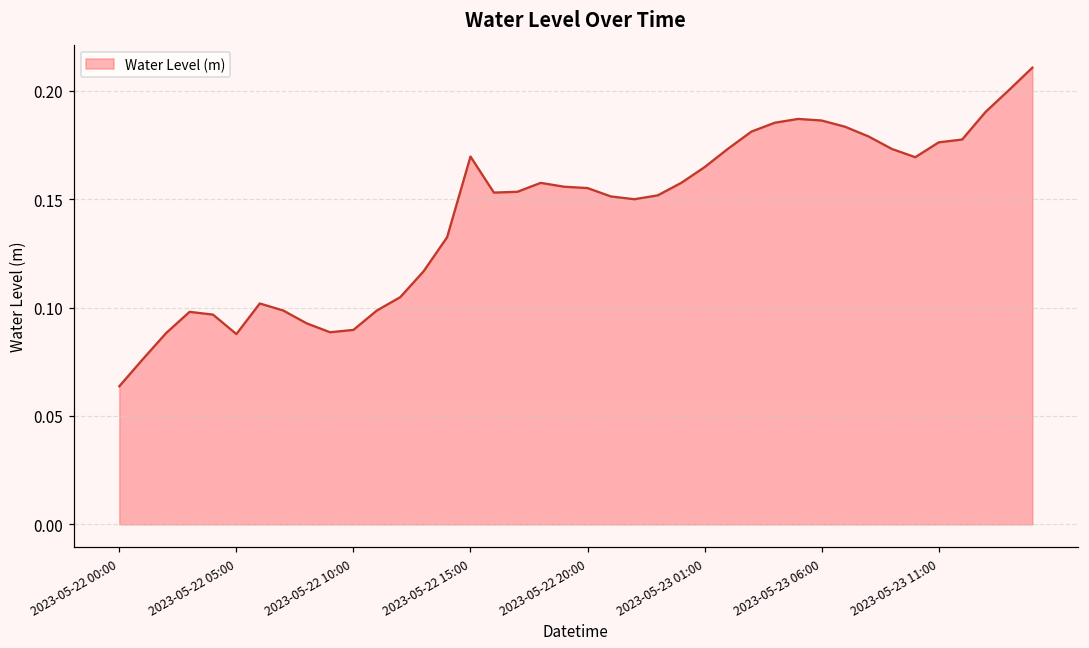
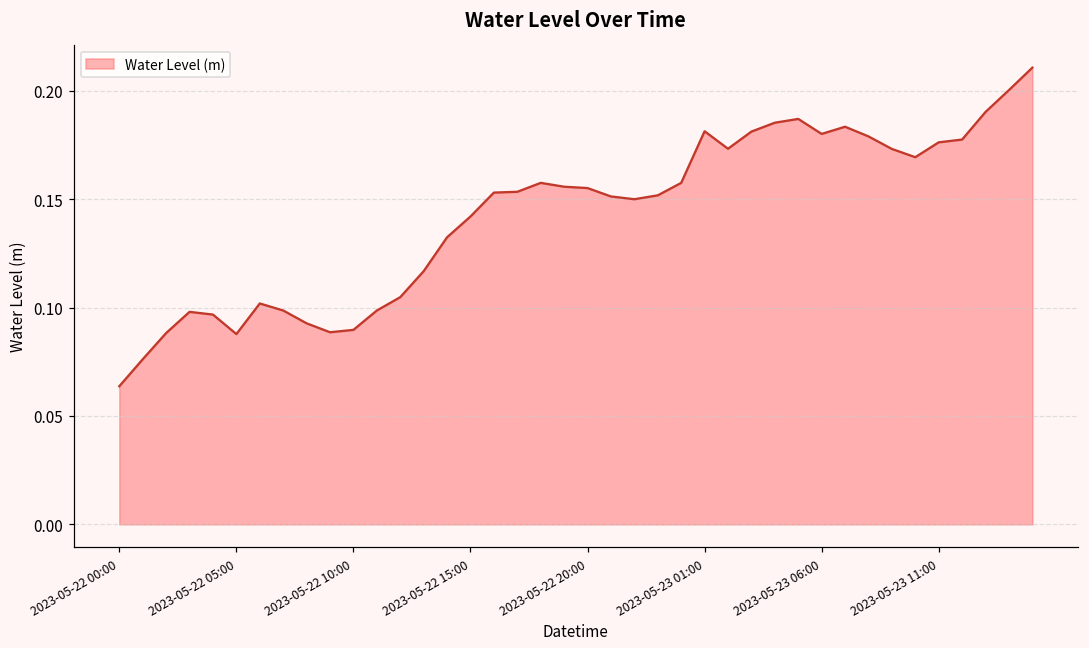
2023-05-22 15:00: 0.170 -> 0.142
2023-05-23 01:00: 0.165 -> 0.181
2023-05-23 06:00: 0.186 -> 0.180
